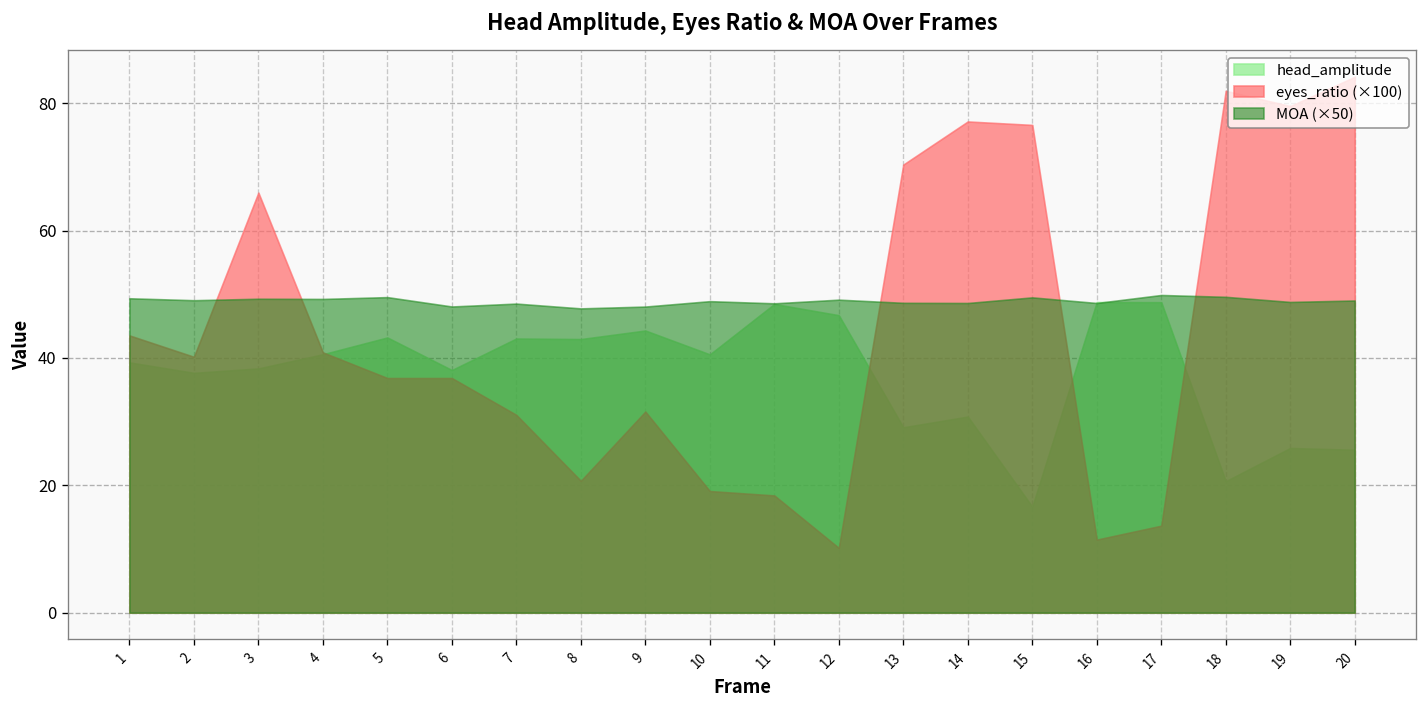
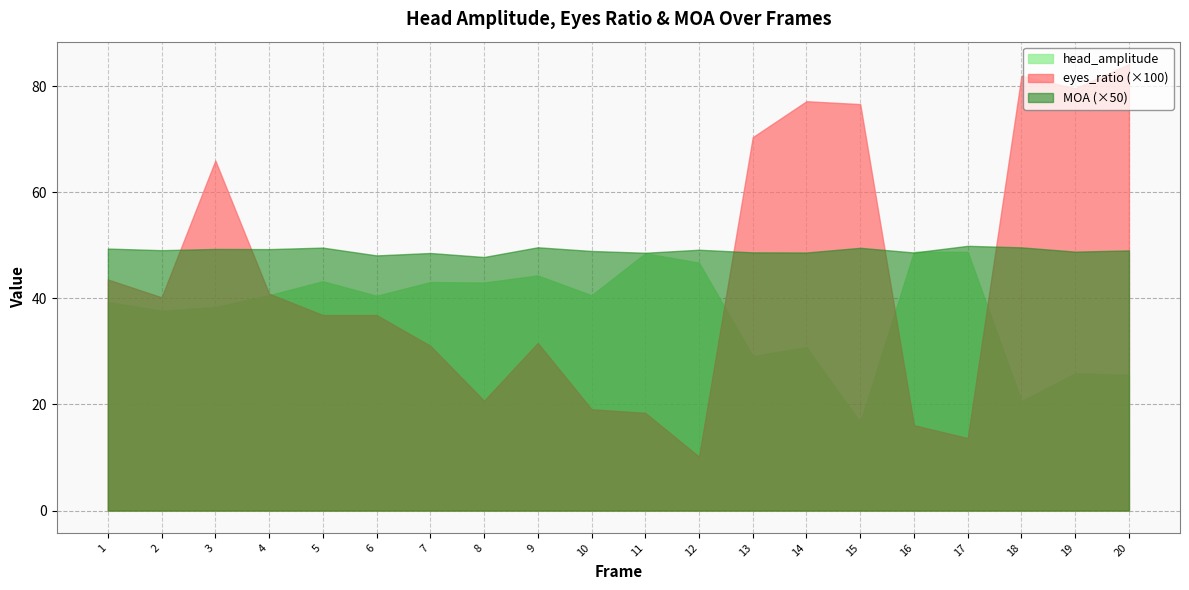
head_amplitude, 6: 38 -> 40
MOA (×50), 9: 48 -> 50
eyes_ratio (×100), 16: 11 -> 16
